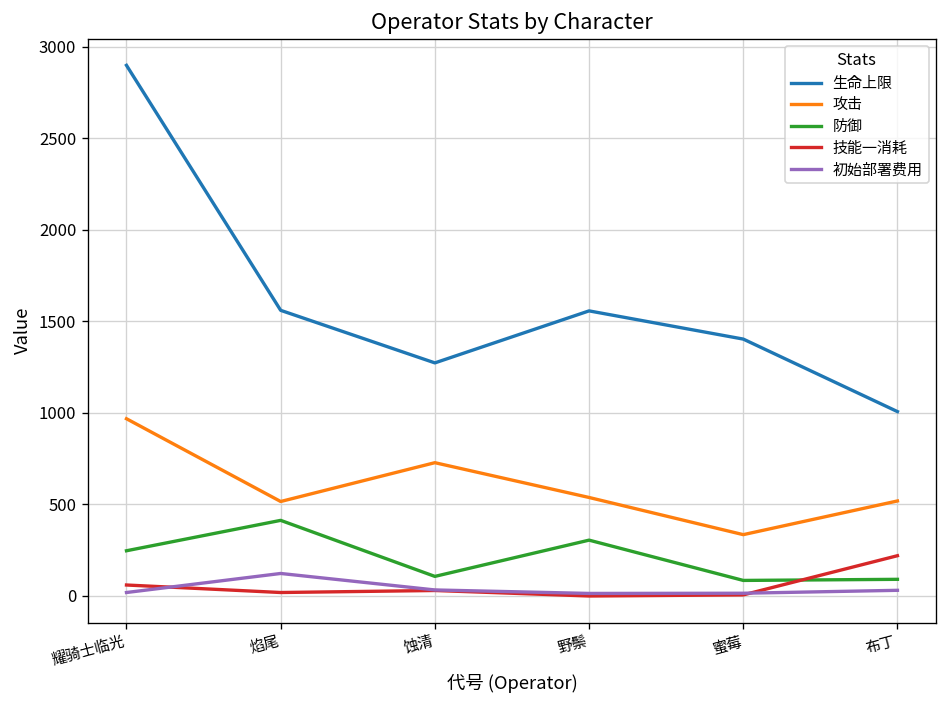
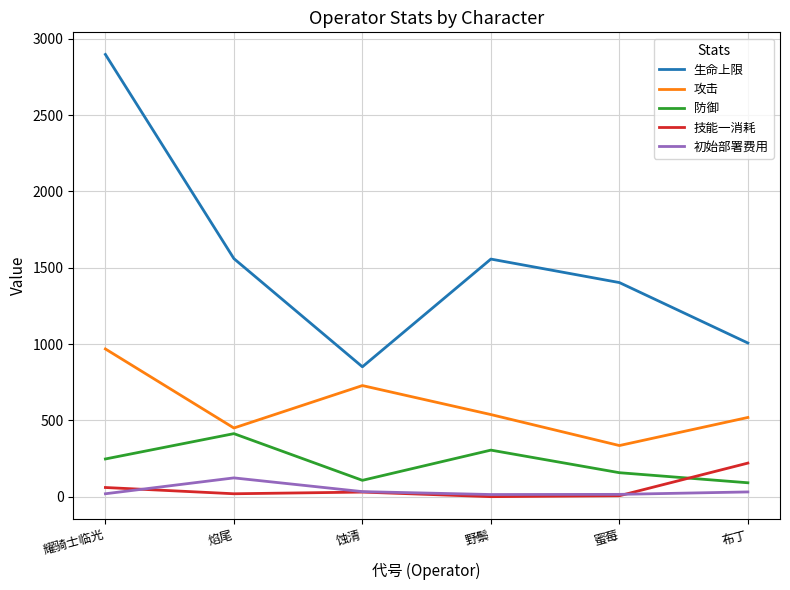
攻击, 焰尾: 520 -> 450
生命上限, 蚀清: 1270 -> 850
防御, 蜜莓: 90 -> 160
